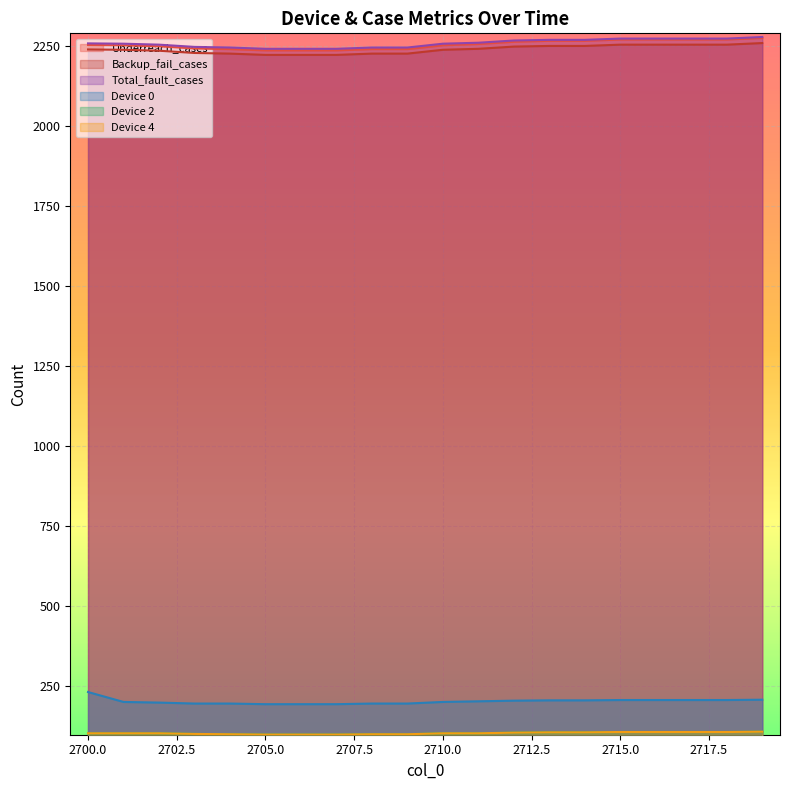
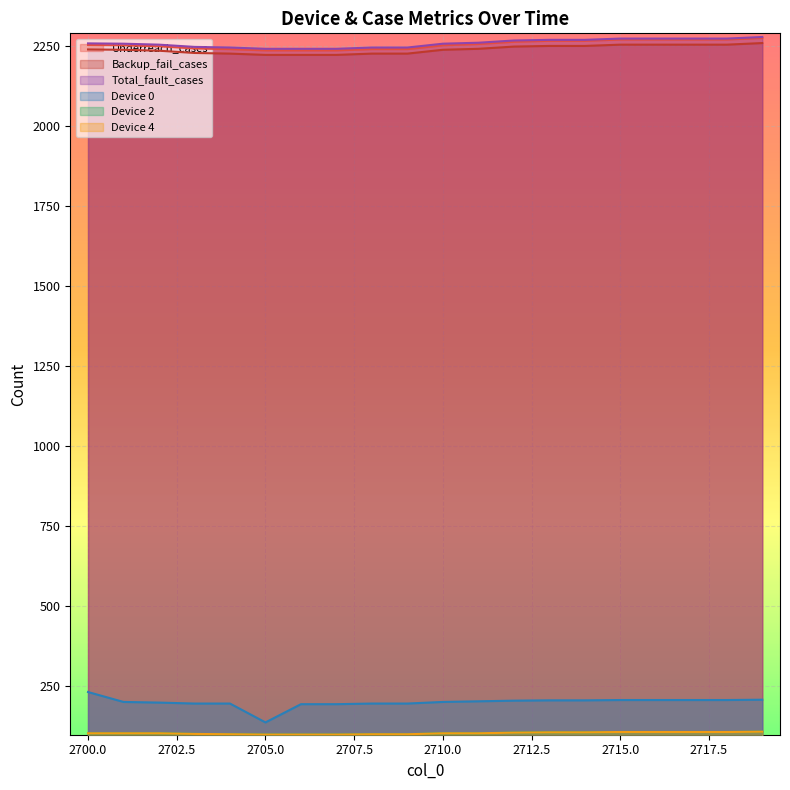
Device 0, 2705.0: 190 -> 140
